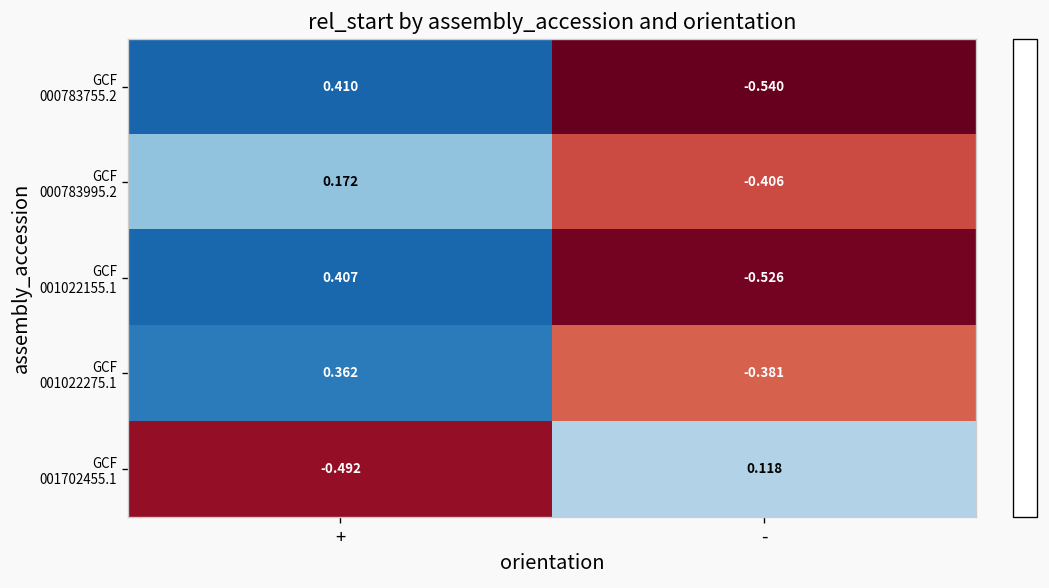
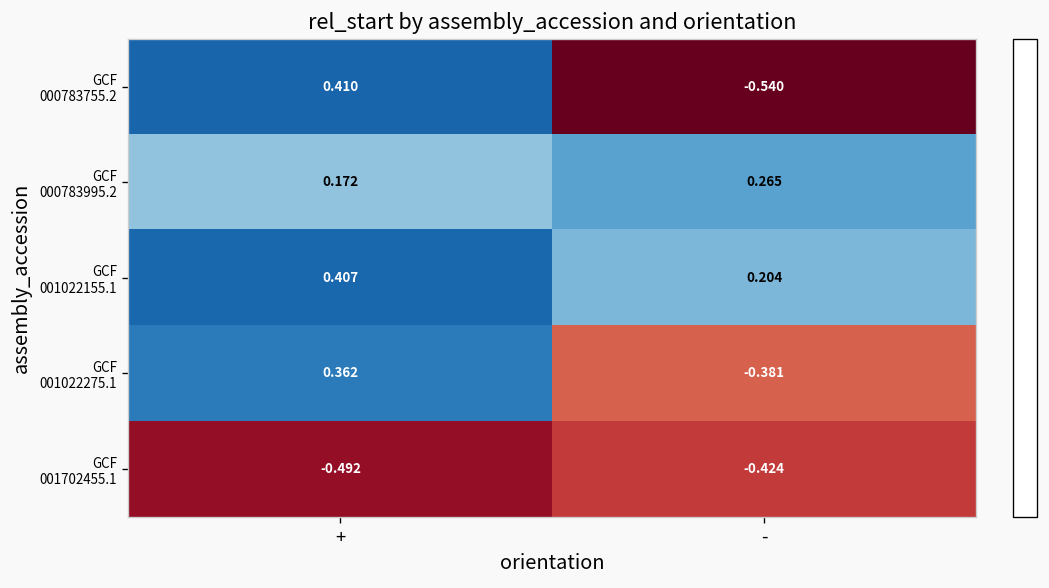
GCF 000783995.2, -: -0.406 -> 0.265
GCF 001022155.1, -: -0.526 -> 0.204
GCF 001702455.1, -: 0.118 -> -0.424
